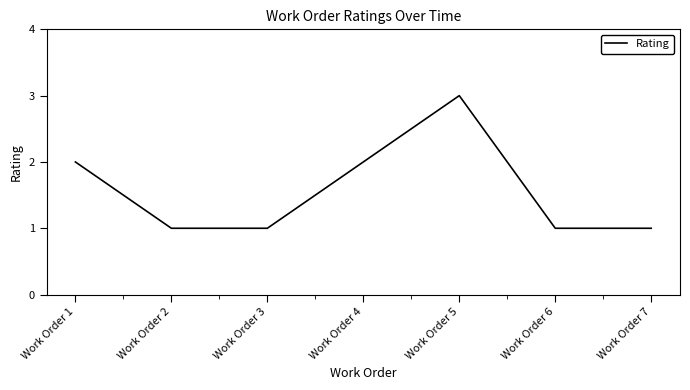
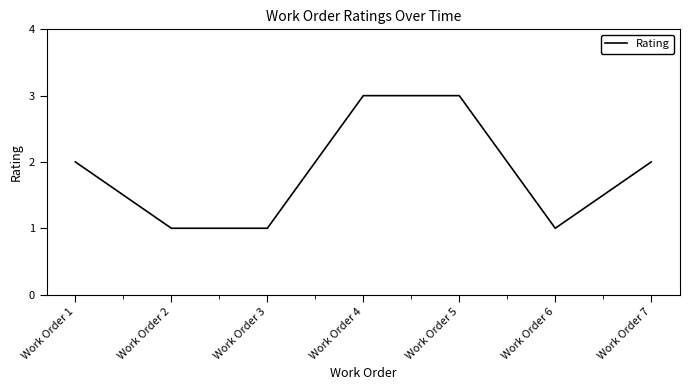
Work Order 4: 2 -> 3
Work Order 7: 1 -> 2
